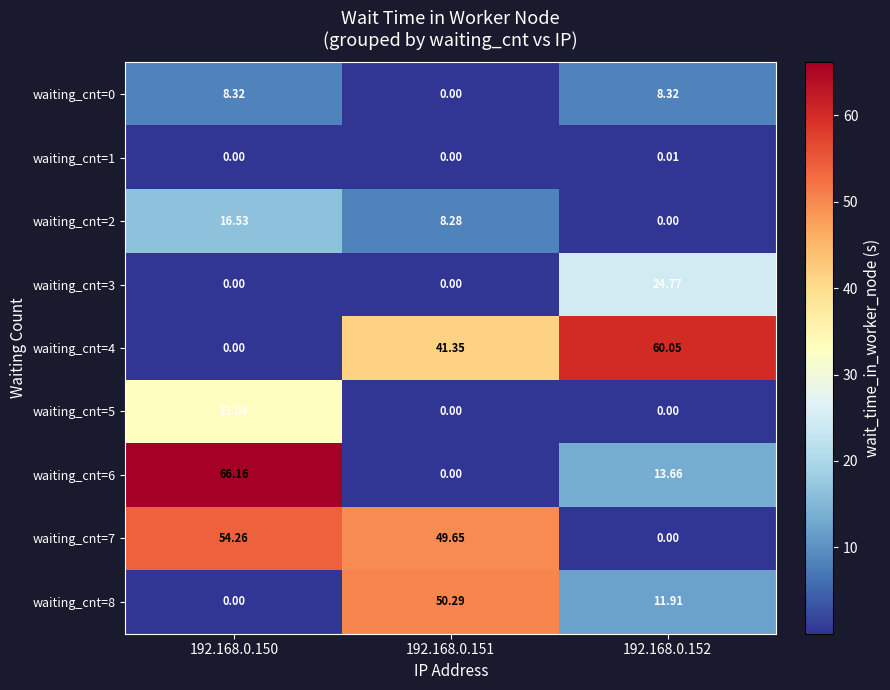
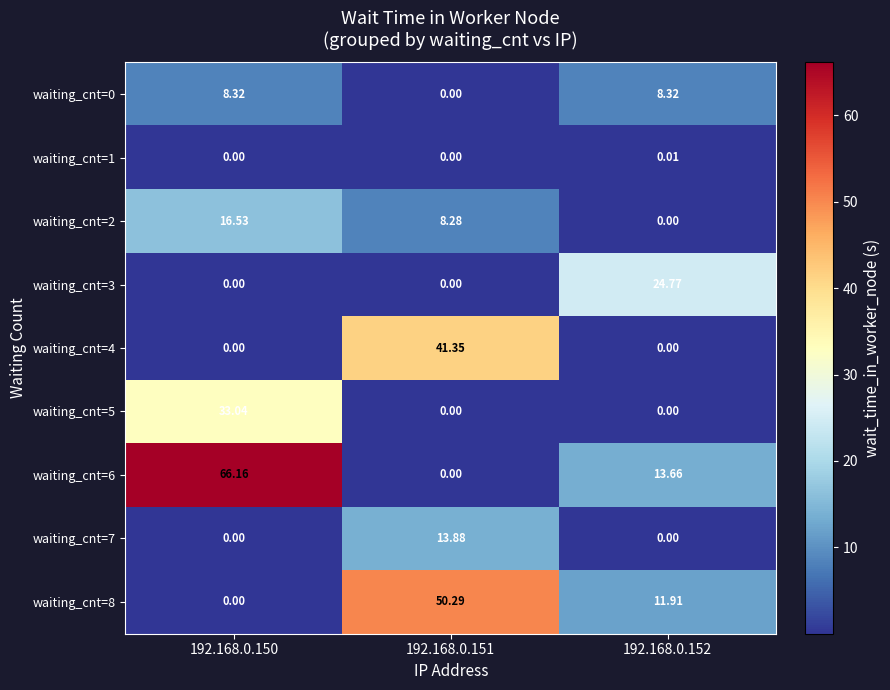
waiting_cnt=4, 192.168.0.152: 60.05 -> 0.00
waiting_cnt=7, 192.168.0.150: 54.26 -> 0.00
waiting_cnt=7, 192.168.0.151: 49.65 -> 13.88
